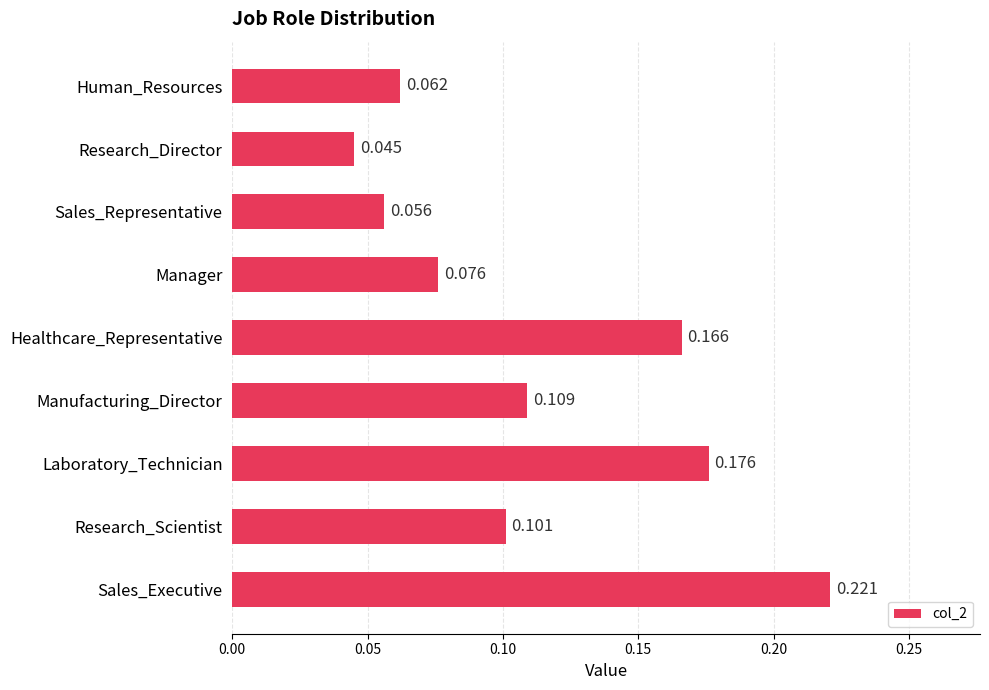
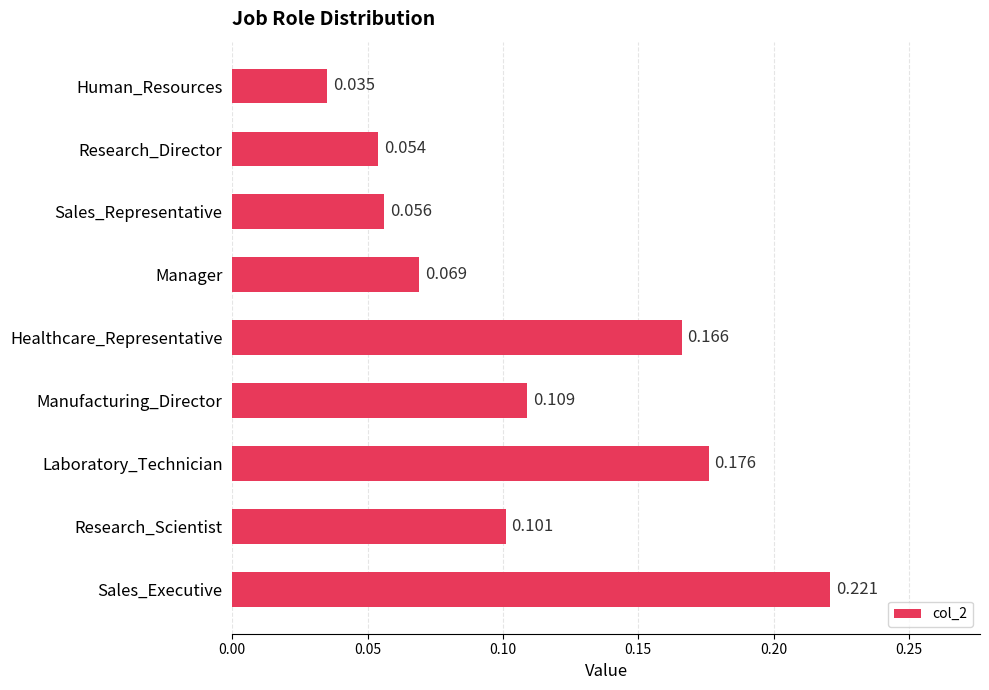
Human_Resources: 0.062 -> 0.035
Research_Director: 0.045 -> 0.054
Manager: 0.076 -> 0.069
